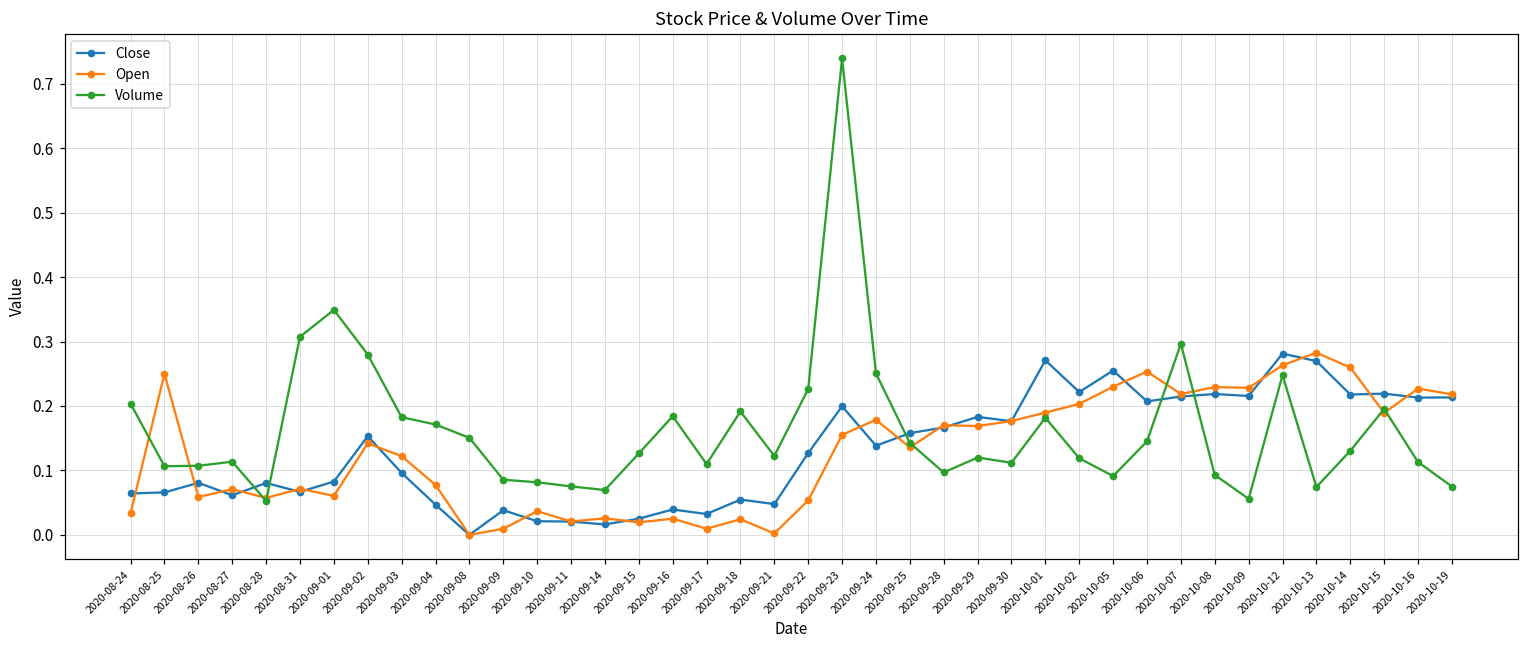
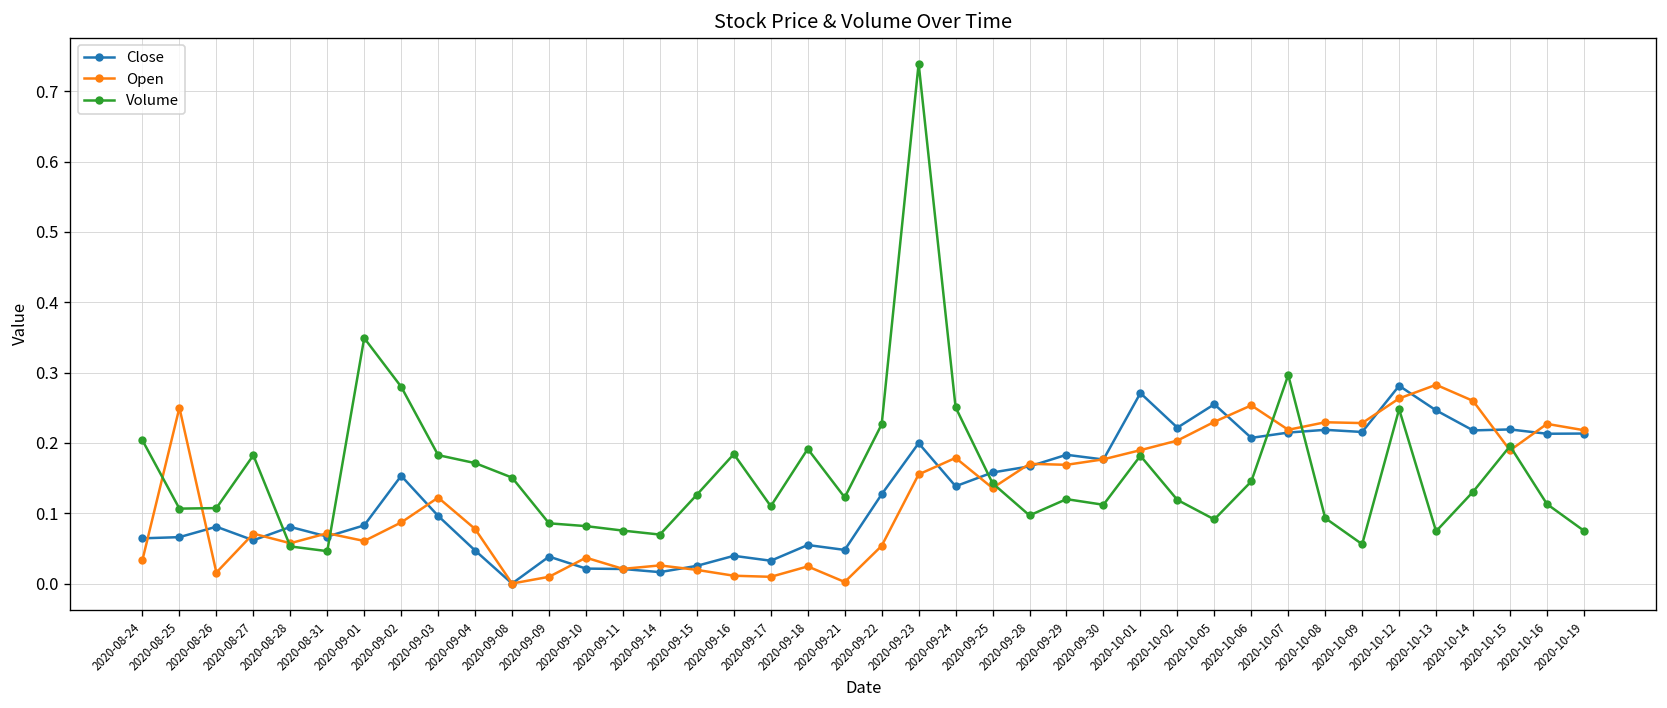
Open, 2020-08-26: 0.06 -> 0.02
Volume, 2020-08-27: 0.11 -> 0.18
Volume, 2020-08-31: 0.31 -> 0.05
Open, 2020-09-02: 0.14 -> 0.09
Open, 2020-09-16: 0.03 -> 0.01
Close, 2020-10-13: 0.27 -> 0.25
